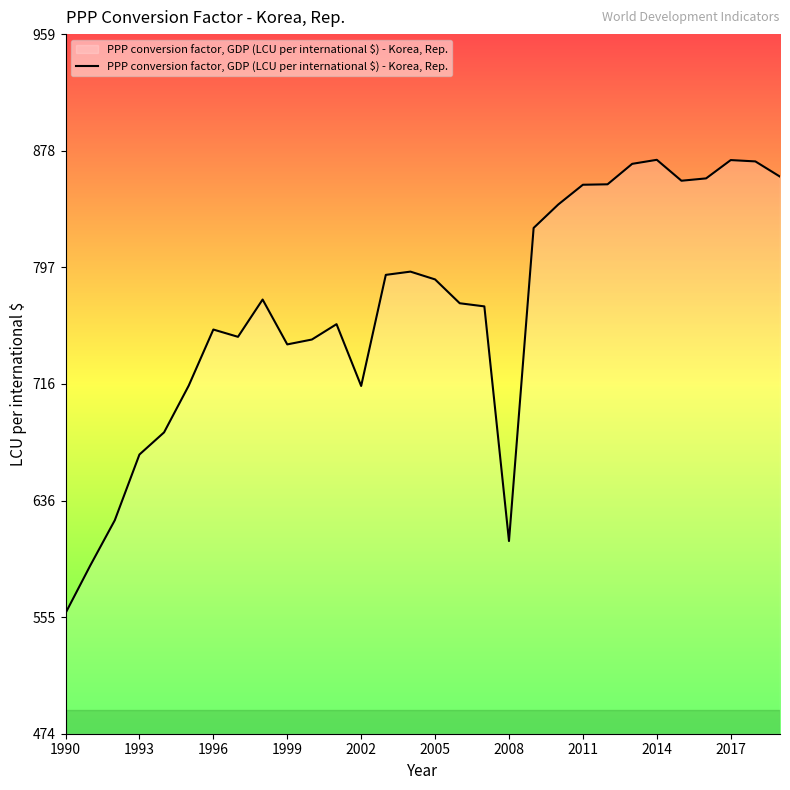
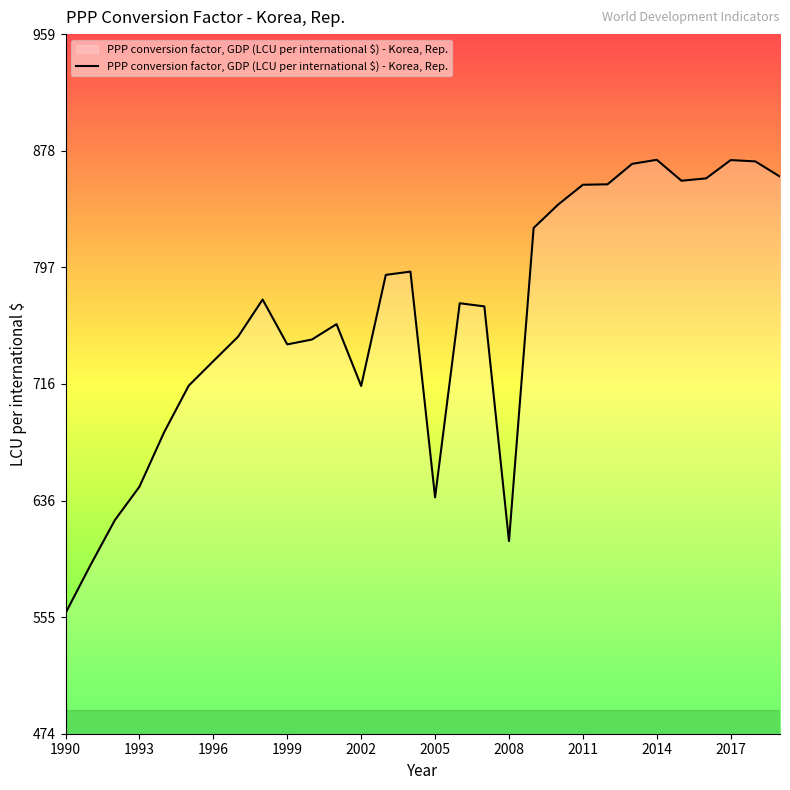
1993: 667 -> 645
1996: 754 -> 732
2005: 789 -> 638
